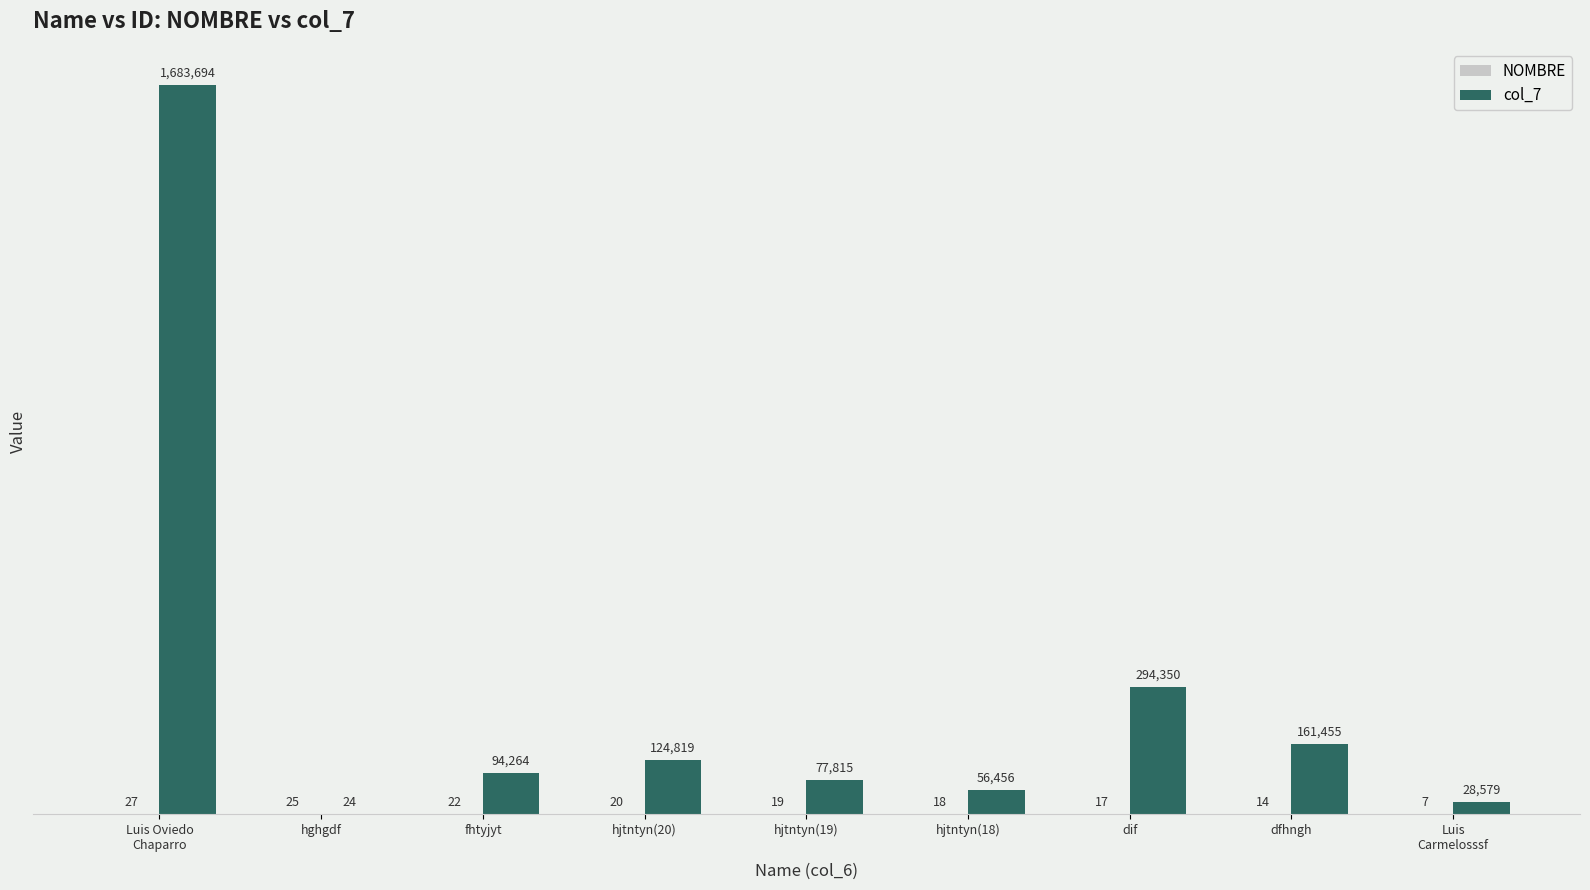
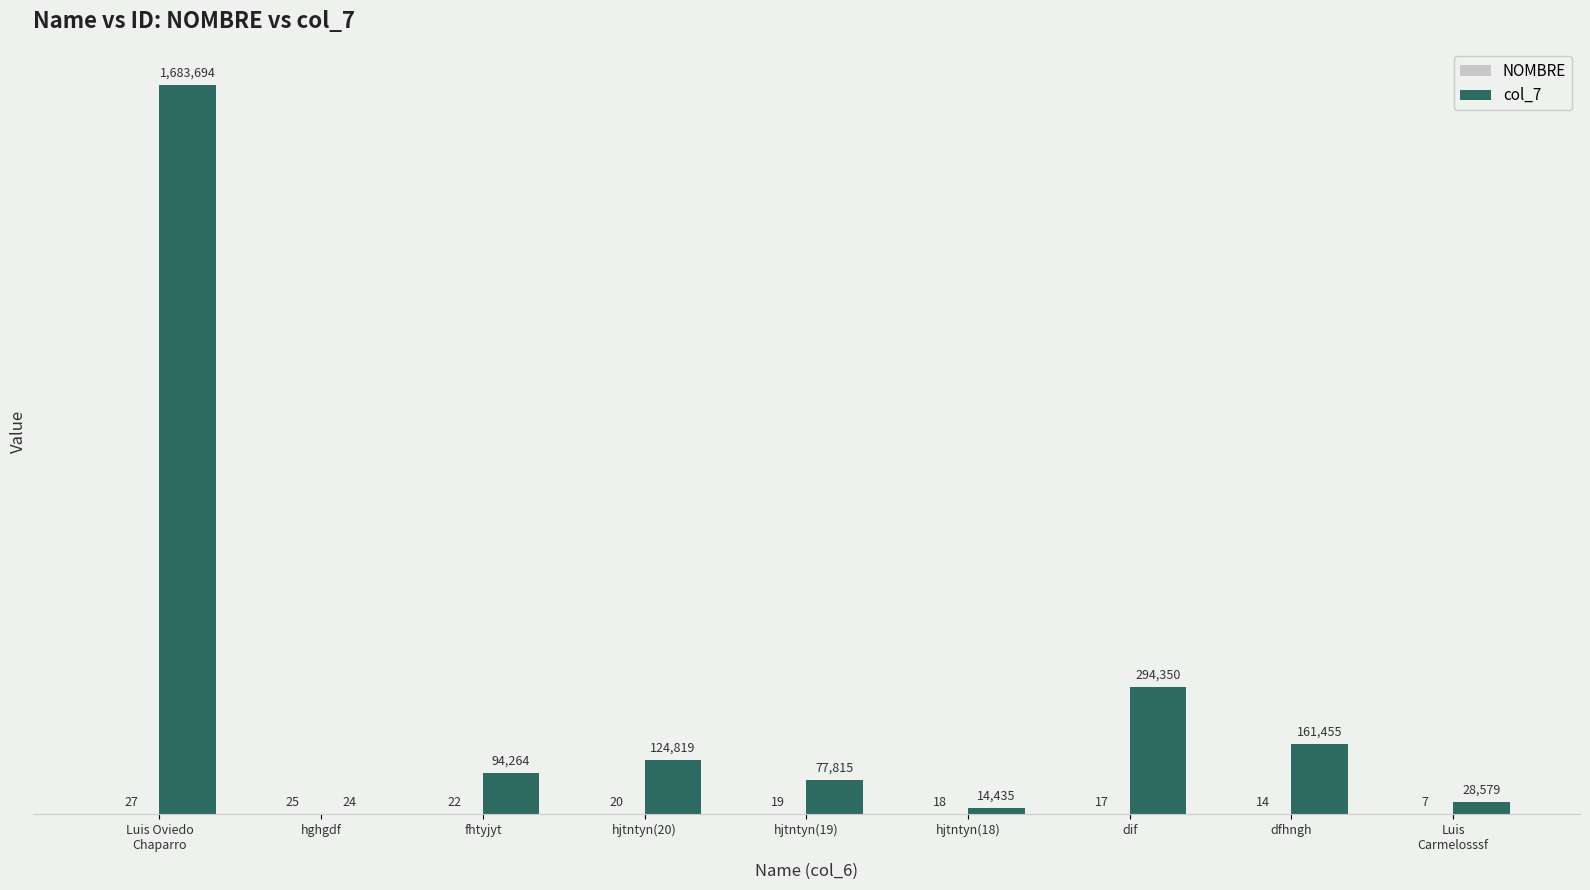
col_7, hjtntyn(18): 56,456 -> 14,435
